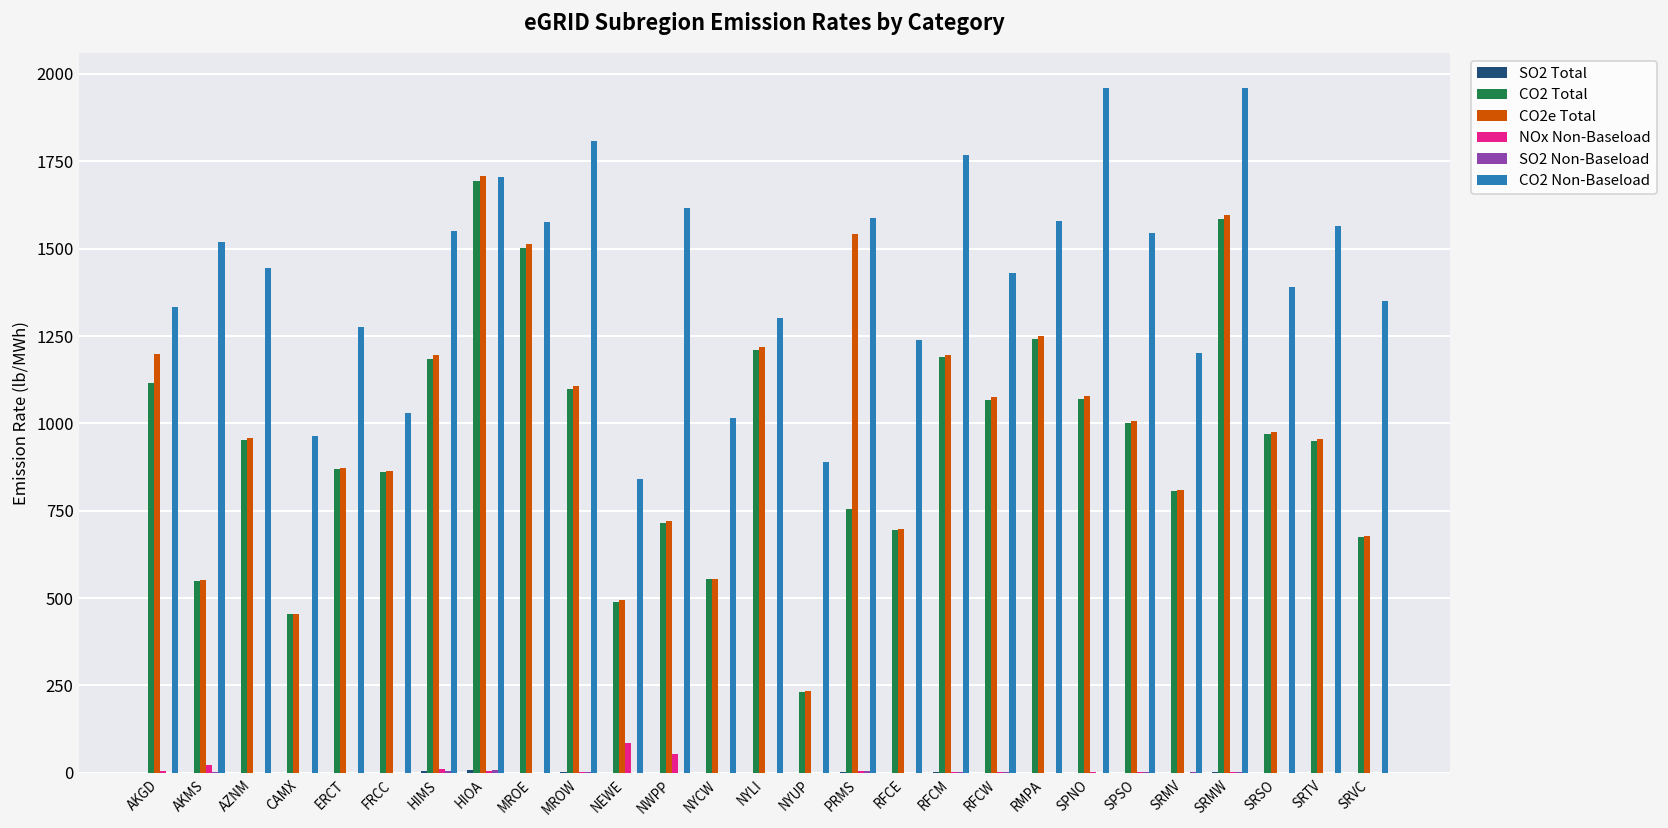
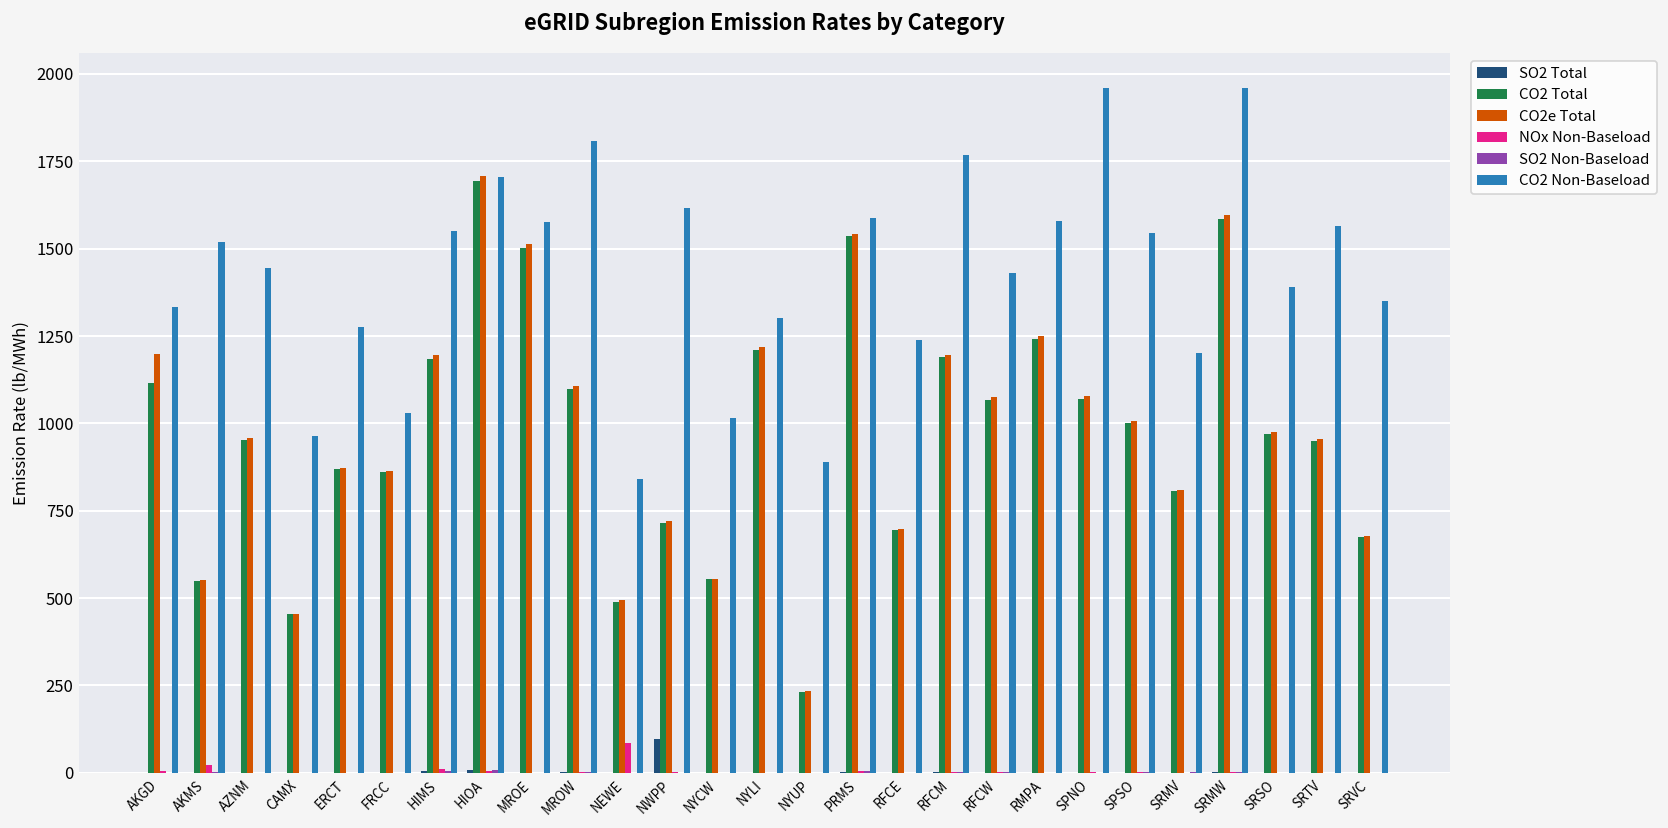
SO2 Total, NWPP: 0 -> 100
NOx Non-Baseload, NWPP: 50 -> 0
CO2 Total, PRMS: 760 -> 1540
